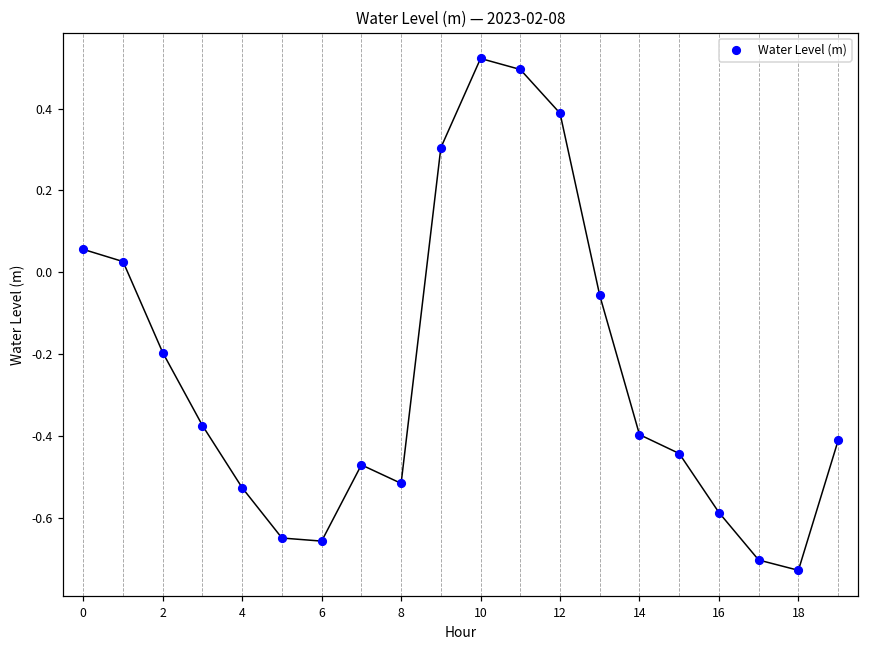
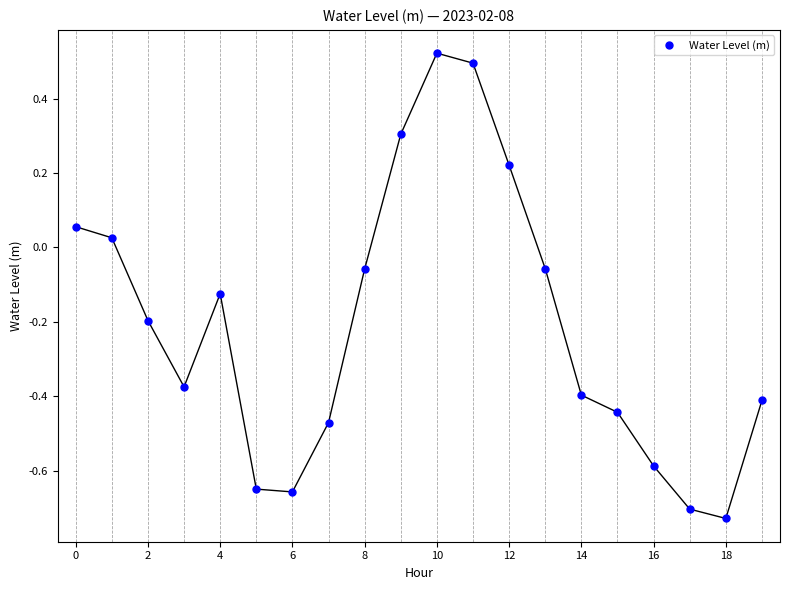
4: -0.53 -> -0.12
8: -0.52 -> -0.06
12: 0.39 -> 0.22
